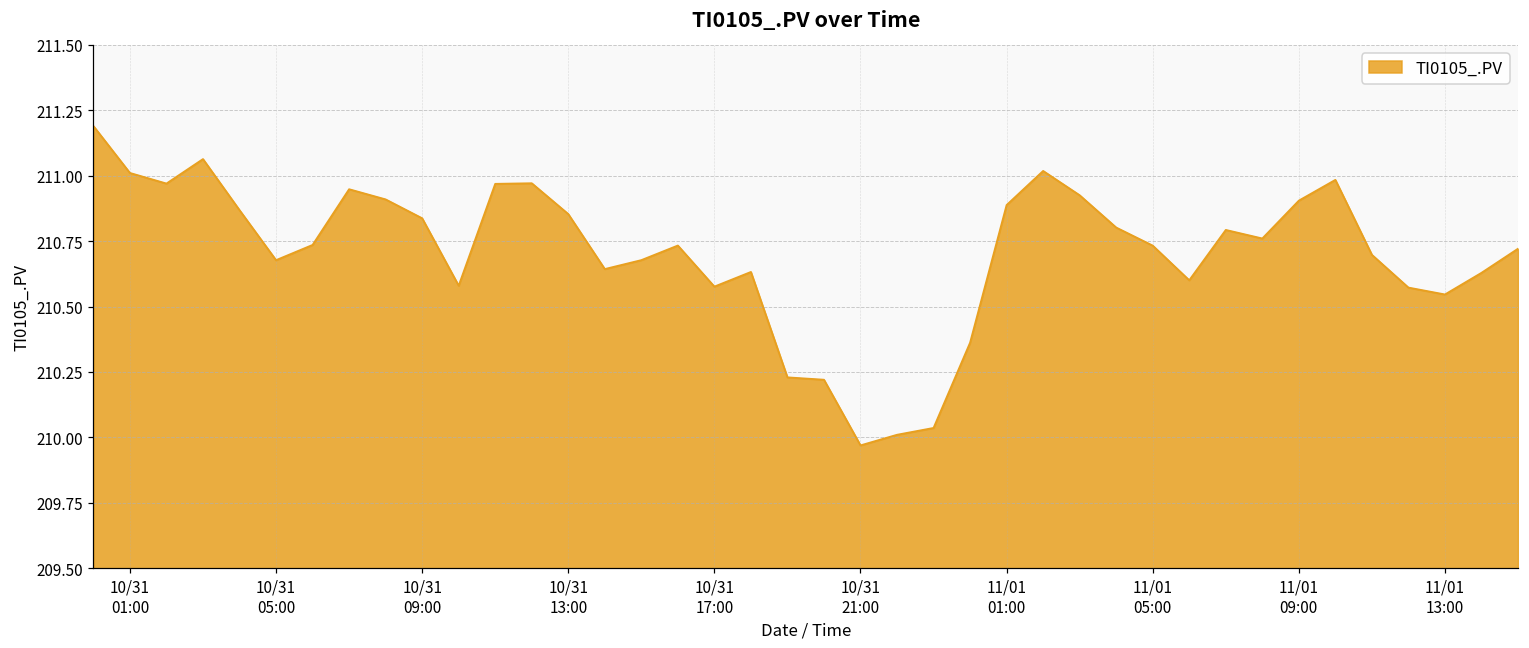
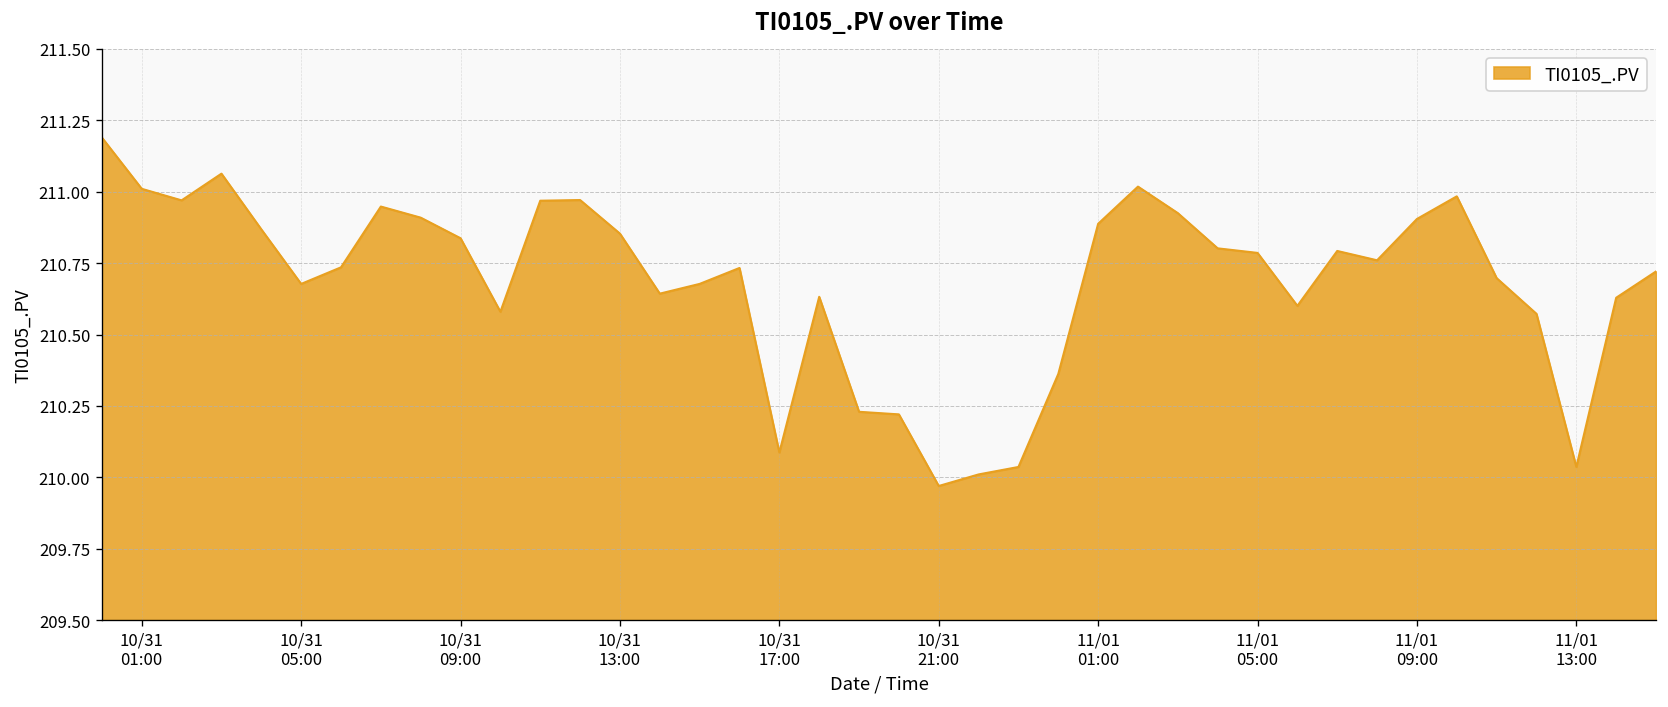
10/31 17:00: 210.58 -> 210.09
11/01 05:00: 210.73 -> 210.79
11/01 13:00: 210.55 -> 210.04
